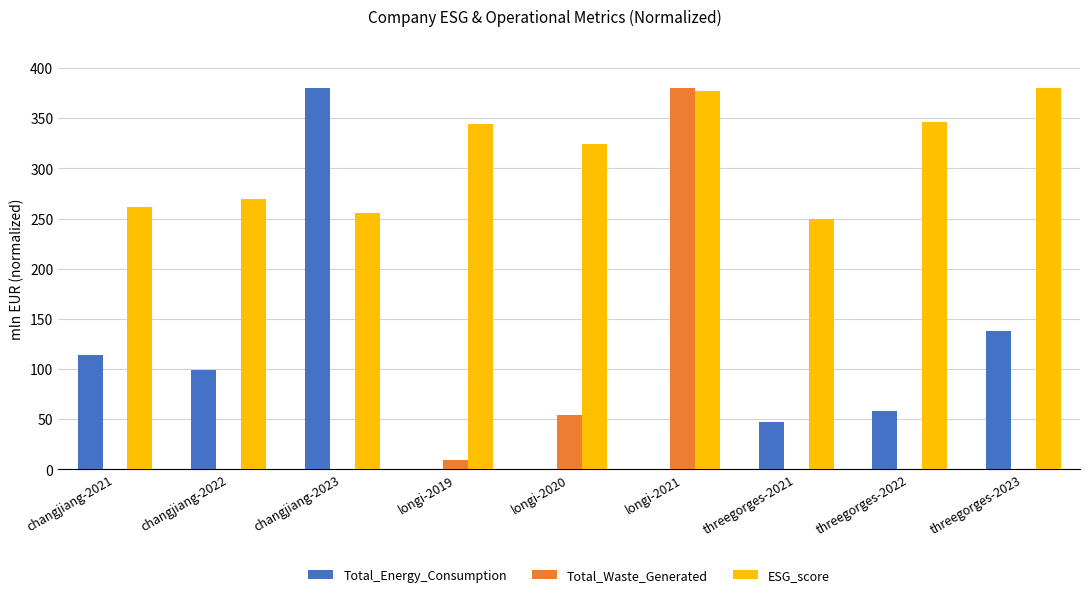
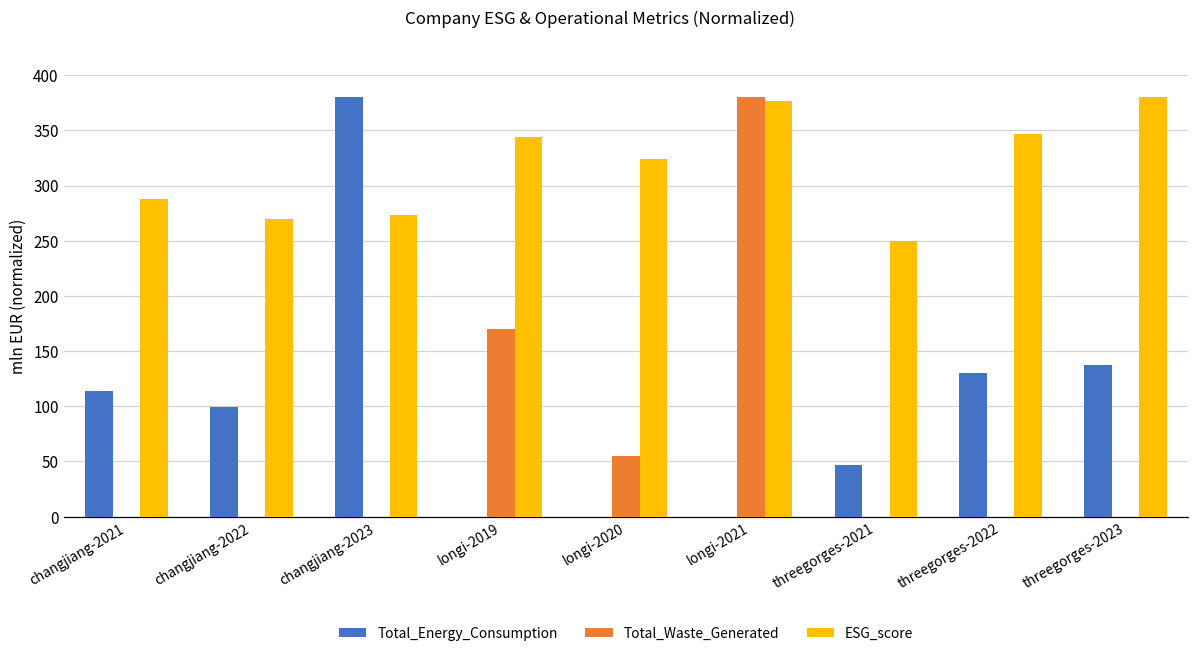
ESG_score, changjiang-2021: 261 -> 288
ESG_score, changjiang-2023: 255 -> 273
Total_Waste_Generated, longi-2019: 10 -> 170
Total_Energy_Consumption, threegorges-2022: 58 -> 130
